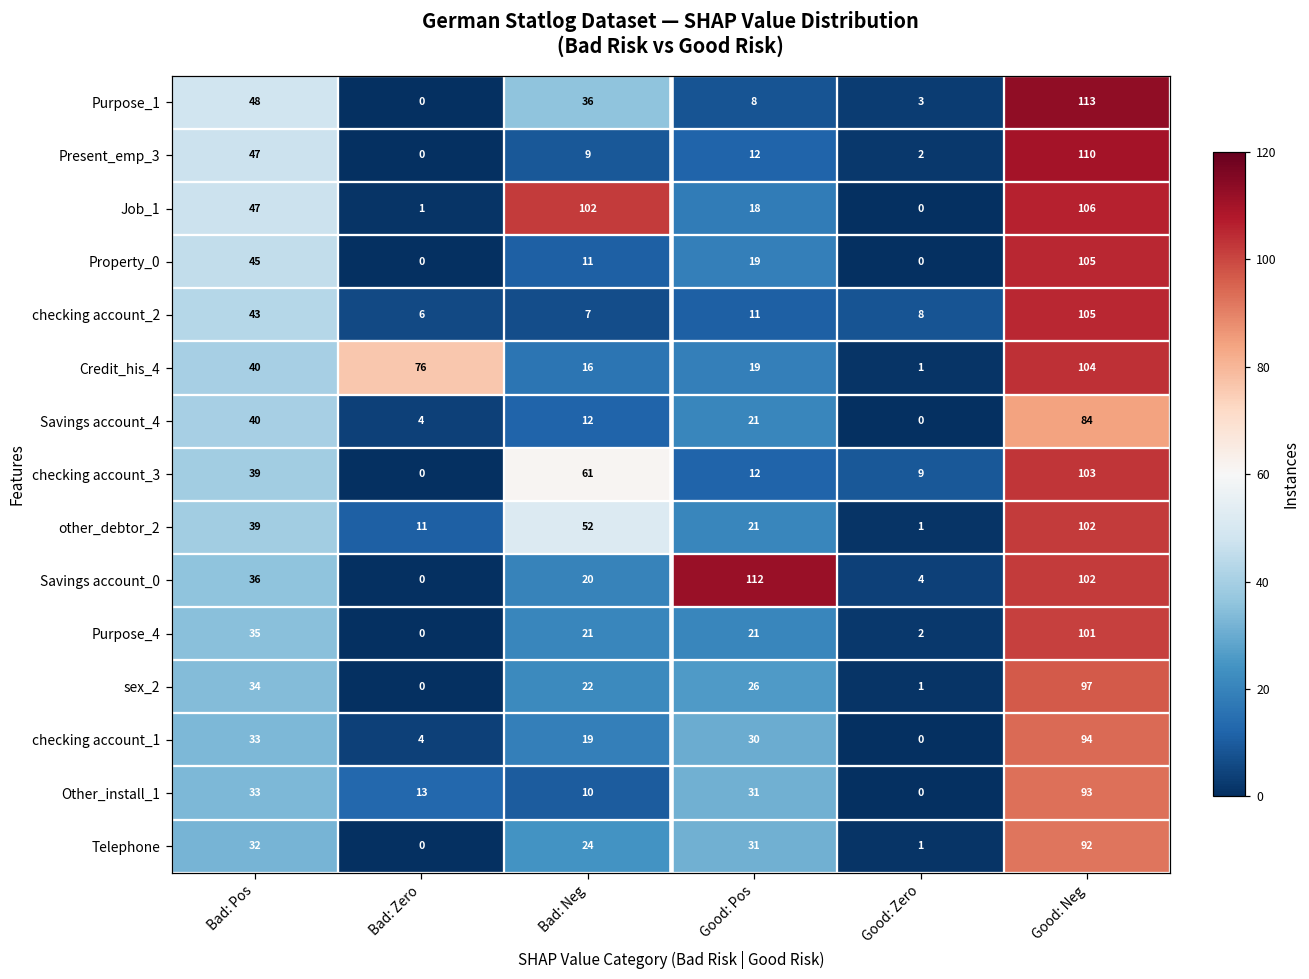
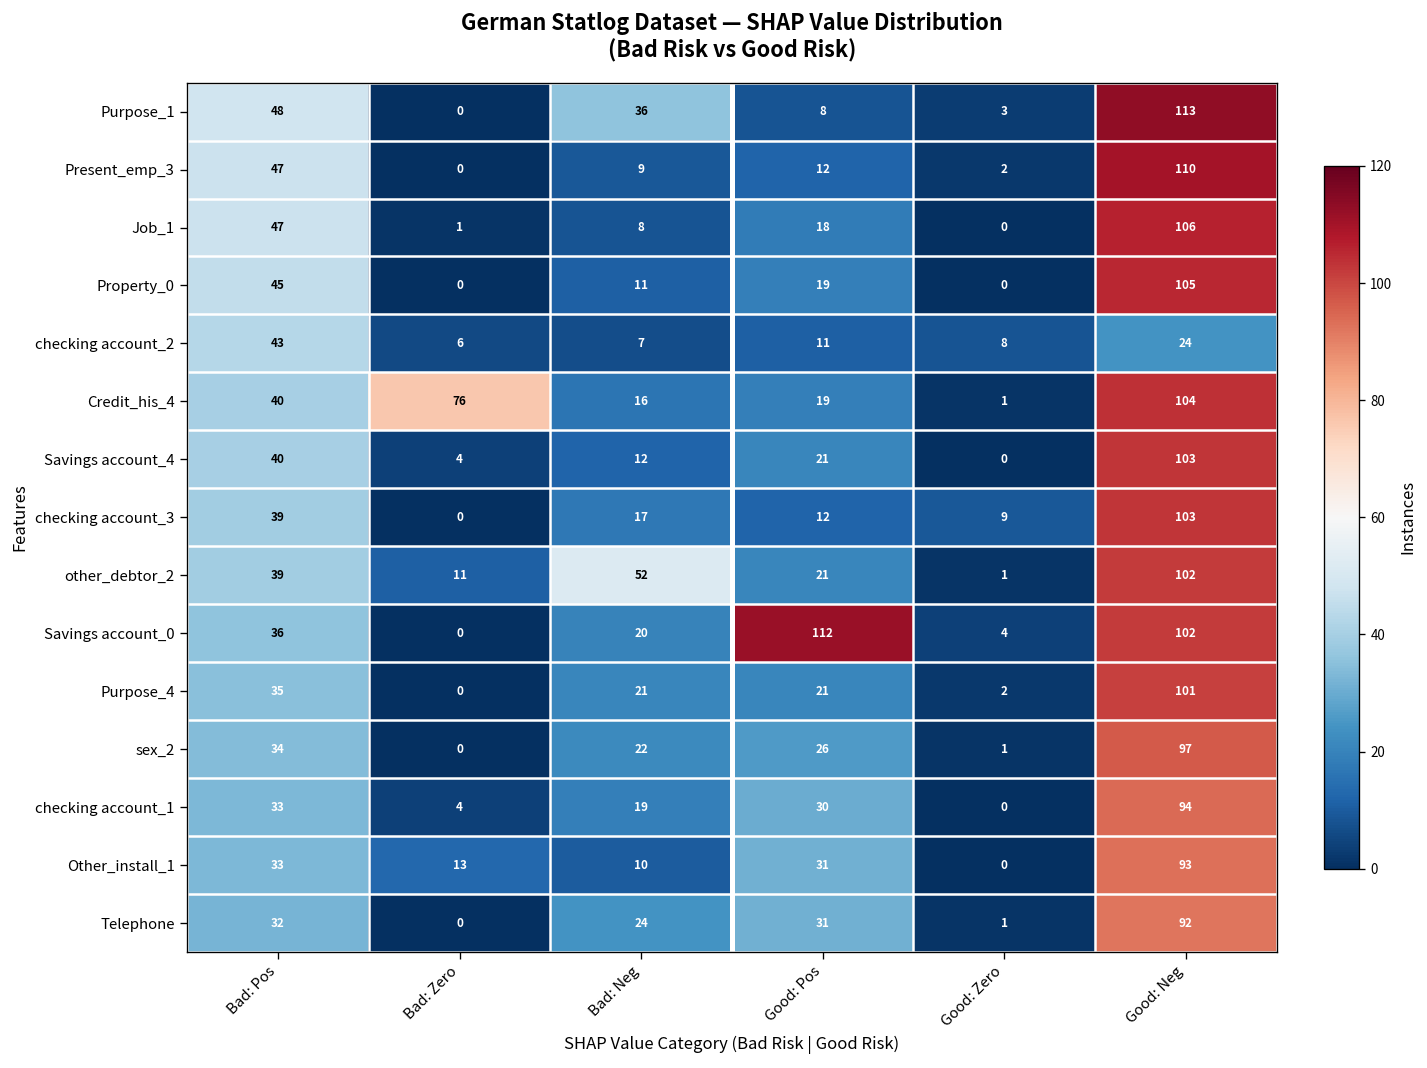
Job_1, Bad: Neg: 102 -> 8
checking account_2, Good: Neg: 105 -> 24
Savings account_4, Good: Neg: 84 -> 103
checking account_3, Bad: Neg: 61 -> 17
